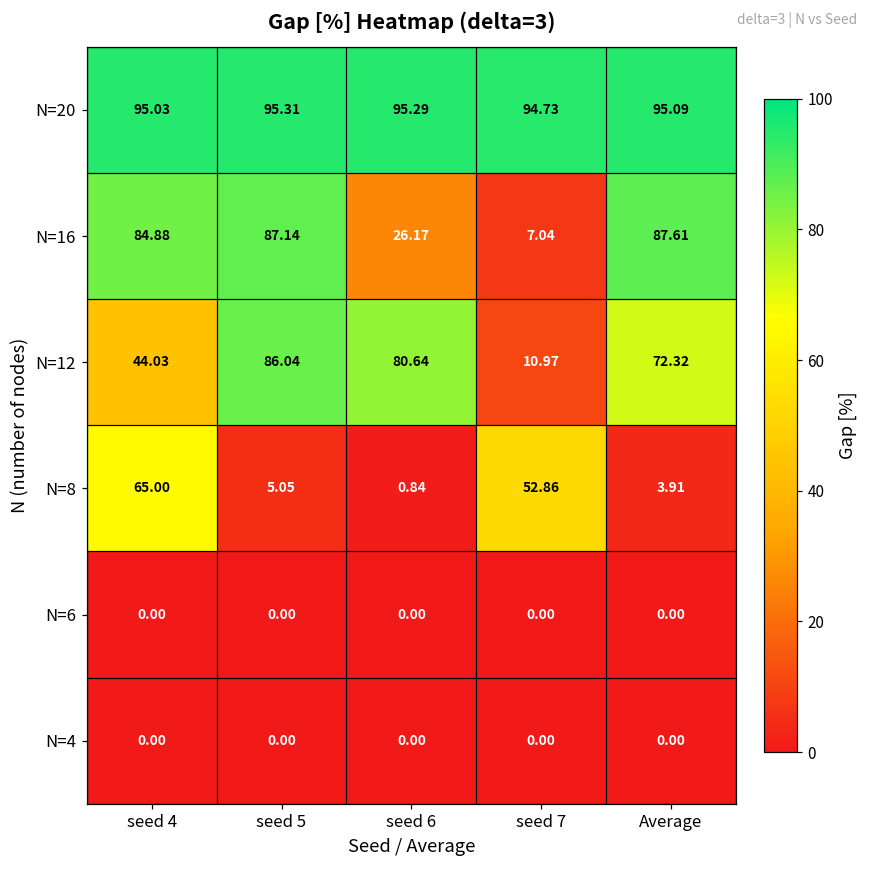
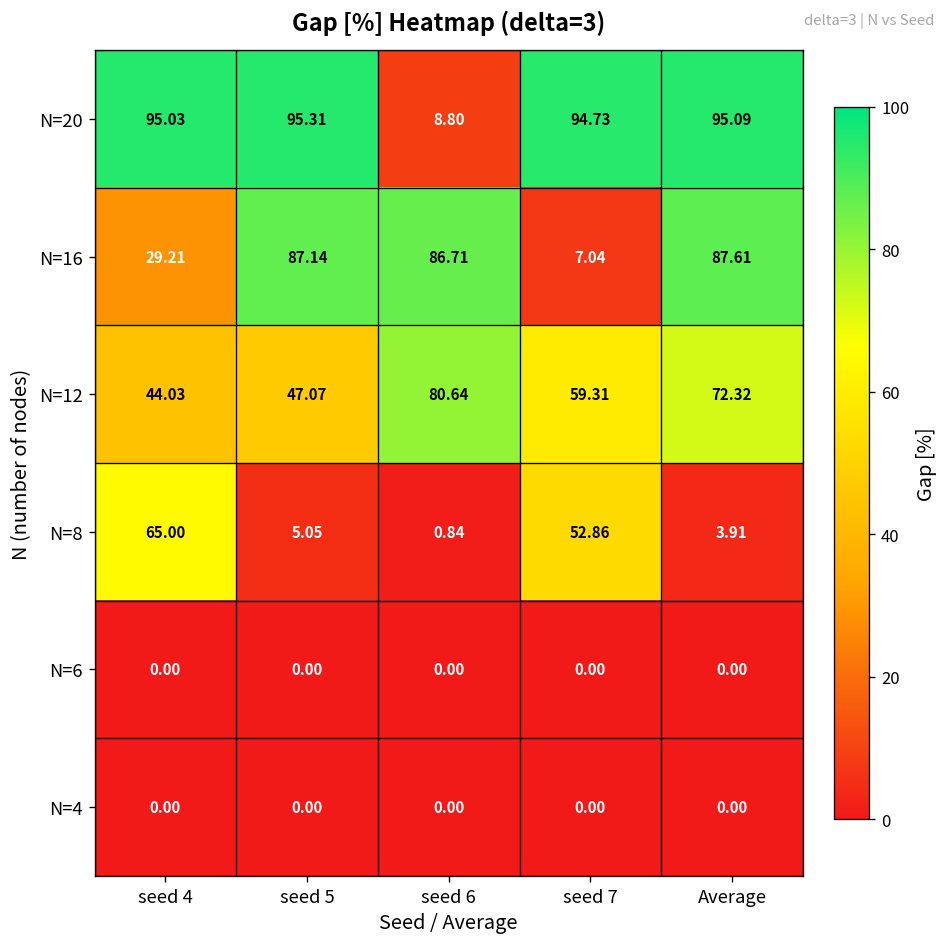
N=20, seed 6: 95.29 -> 8.80
N=16, seed 4: 84.88 -> 29.21
N=16, seed 6: 26.17 -> 86.71
N=12, seed 5: 86.04 -> 47.07
N=12, seed 7: 10.97 -> 59.31
